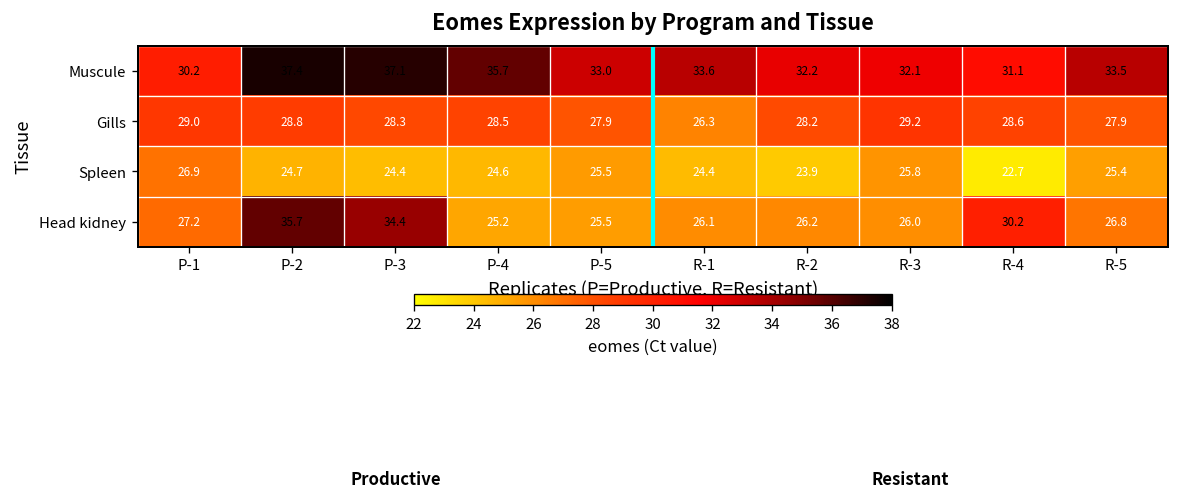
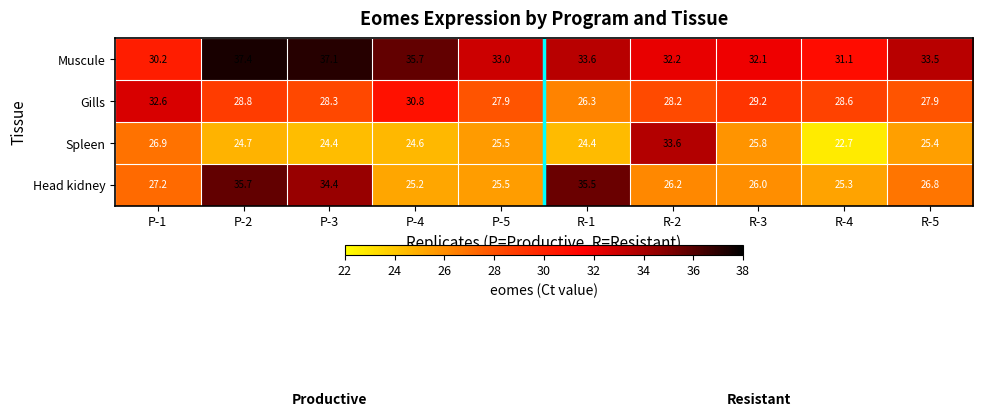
Gills, P-1: 29.0 -> 32.6
Gills, P-4: 28.5 -> 30.8
Spleen, R-2: 23.9 -> 33.6
Head kidney, R-1: 26.1 -> 35.5
Head kidney, R-4: 30.2 -> 25.3
